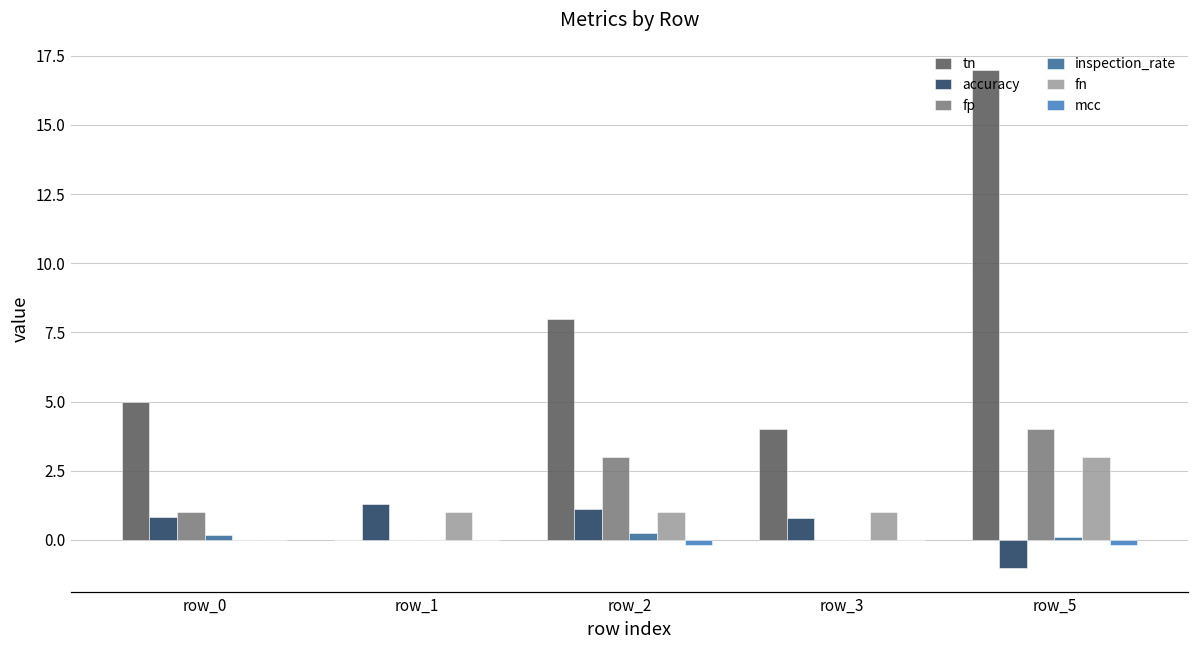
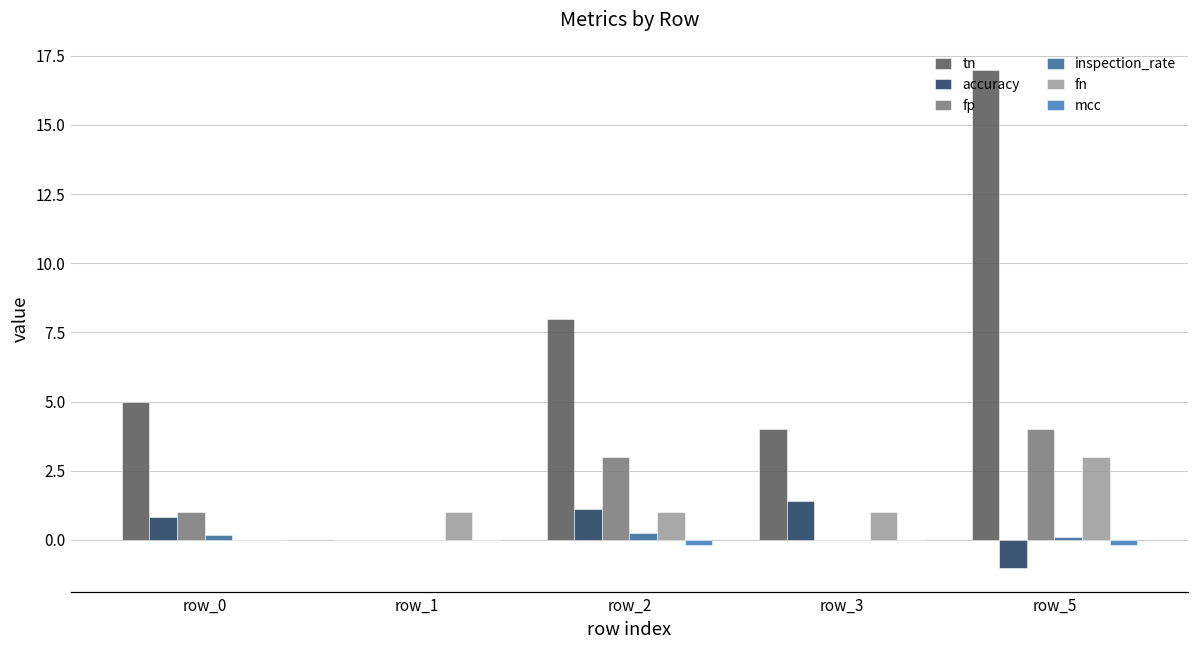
accuracy, row_1: 1.3 -> 0.0
accuracy, row_3: 0.8 -> 1.4
